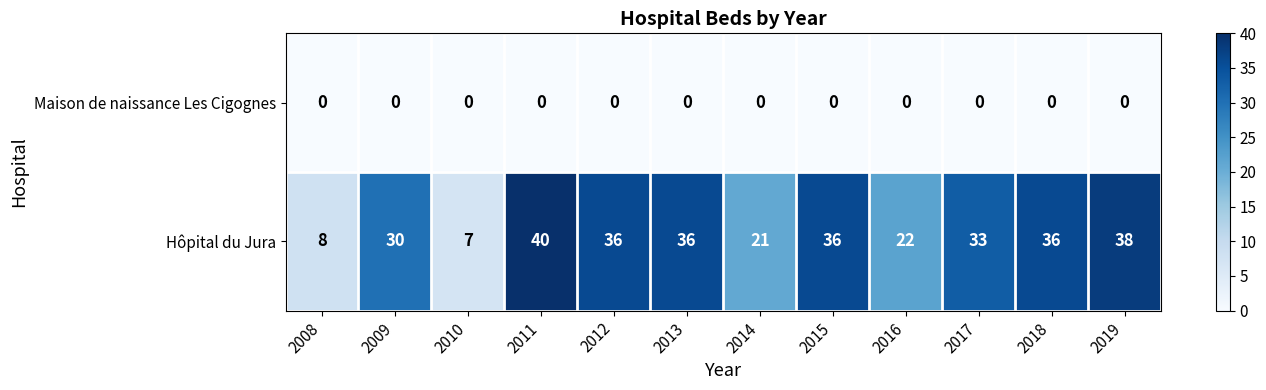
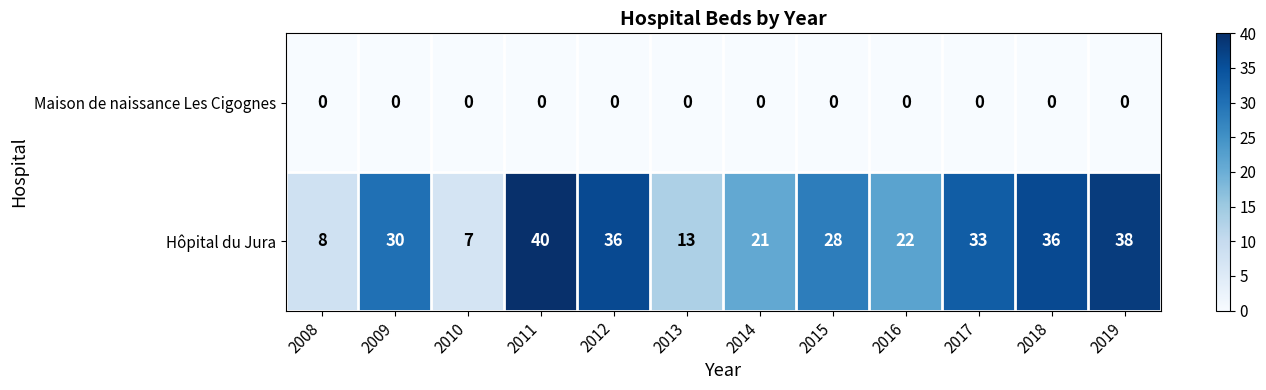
Hôpital du Jura, 2013: 36 -> 13
Hôpital du Jura, 2015: 36 -> 28
